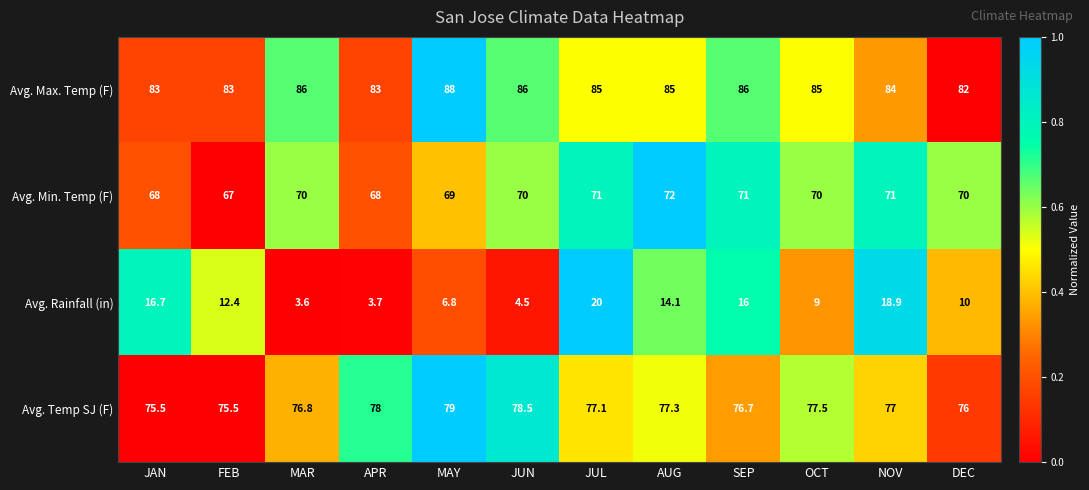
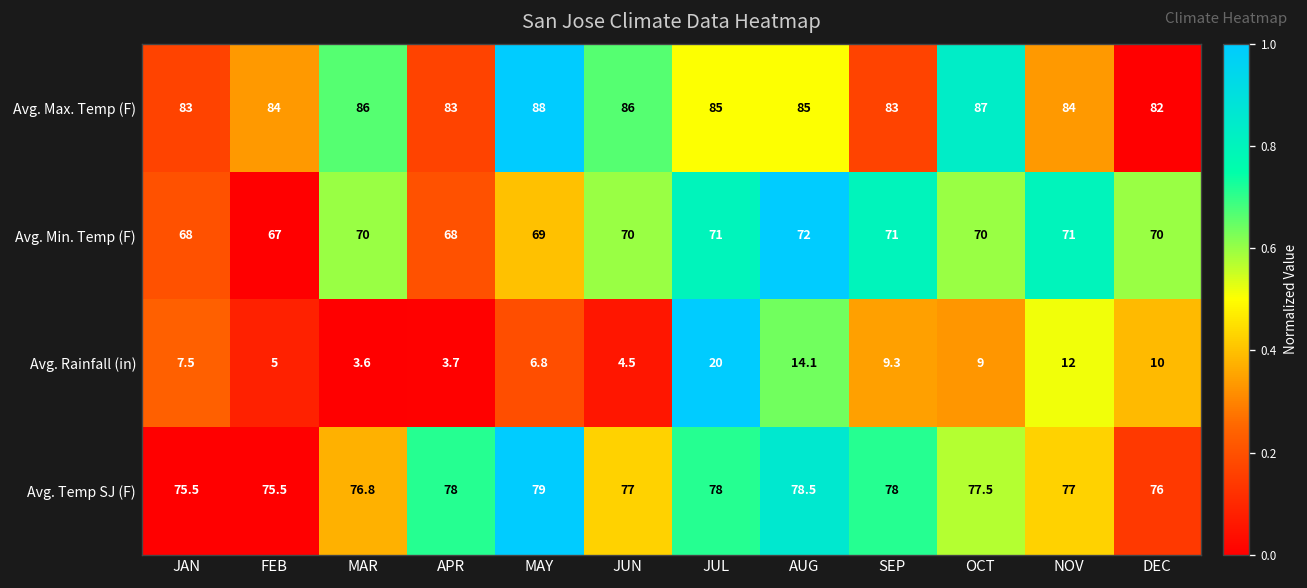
Avg. Max. Temp (F), FEB: 83 -> 84
Avg. Max. Temp (F), SEP: 86 -> 83
Avg. Max. Temp (F), OCT: 85 -> 87
Avg. Rainfall (in), JAN: 16.7 -> 7.5
Avg. Rainfall (in), FEB: 12.4 -> 5
Avg. Rainfall (in), SEP: 16 -> 9.3
Avg. Rainfall (in), NOV: 18.9 -> 12
Avg. Temp SJ (F), JUN: 78.5 -> 77
Avg. Temp SJ (F), JUL: 77.1 -> 78
Avg. Temp SJ (F), AUG: 77.3 -> 78.5
Avg. Temp SJ (F), SEP: 76.7 -> 78
